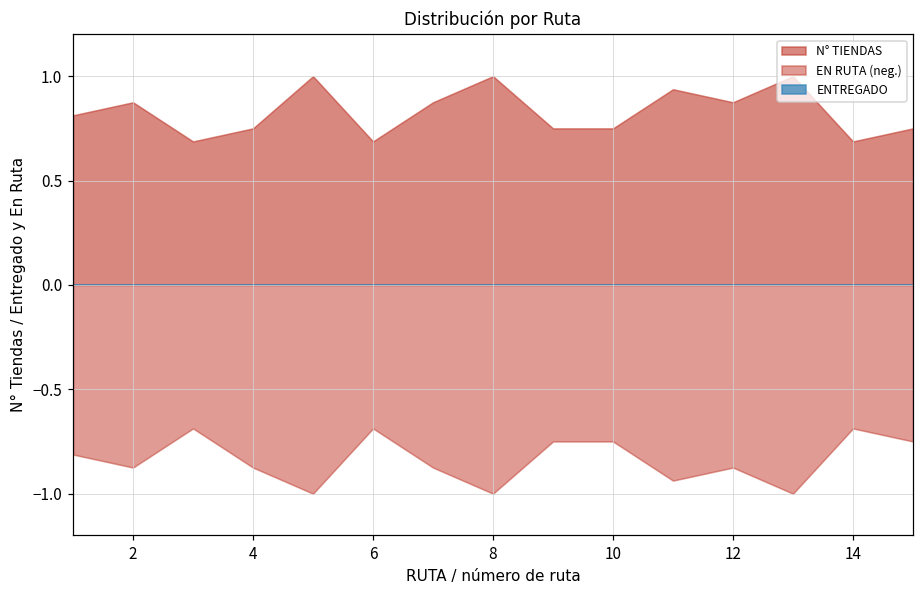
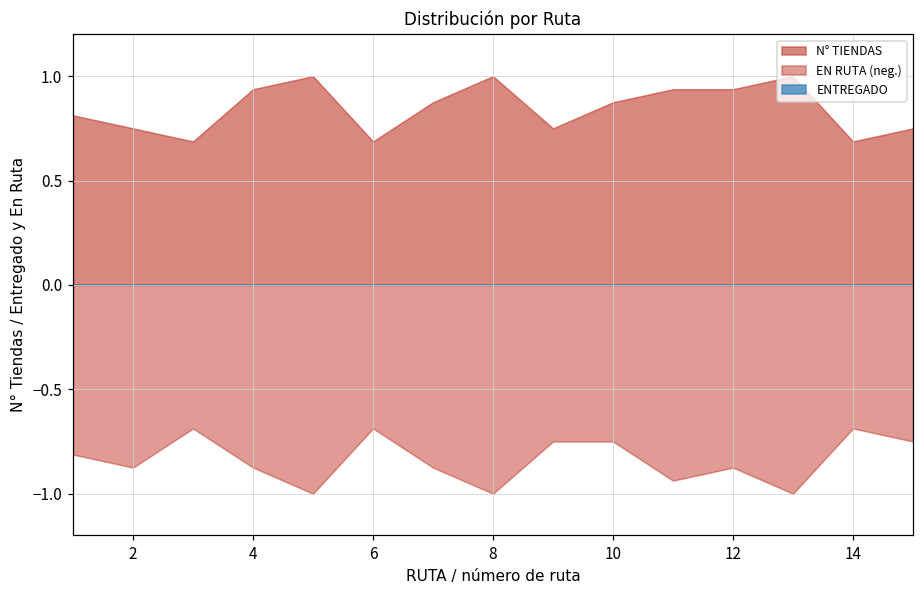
N° TIENDAS, 2: 0.88 -> 0.75
N° TIENDAS, 4: 0.75 -> 0.94
N° TIENDAS, 10: 0.75 -> 0.88
N° TIENDAS, 12: 0.88 -> 0.94
